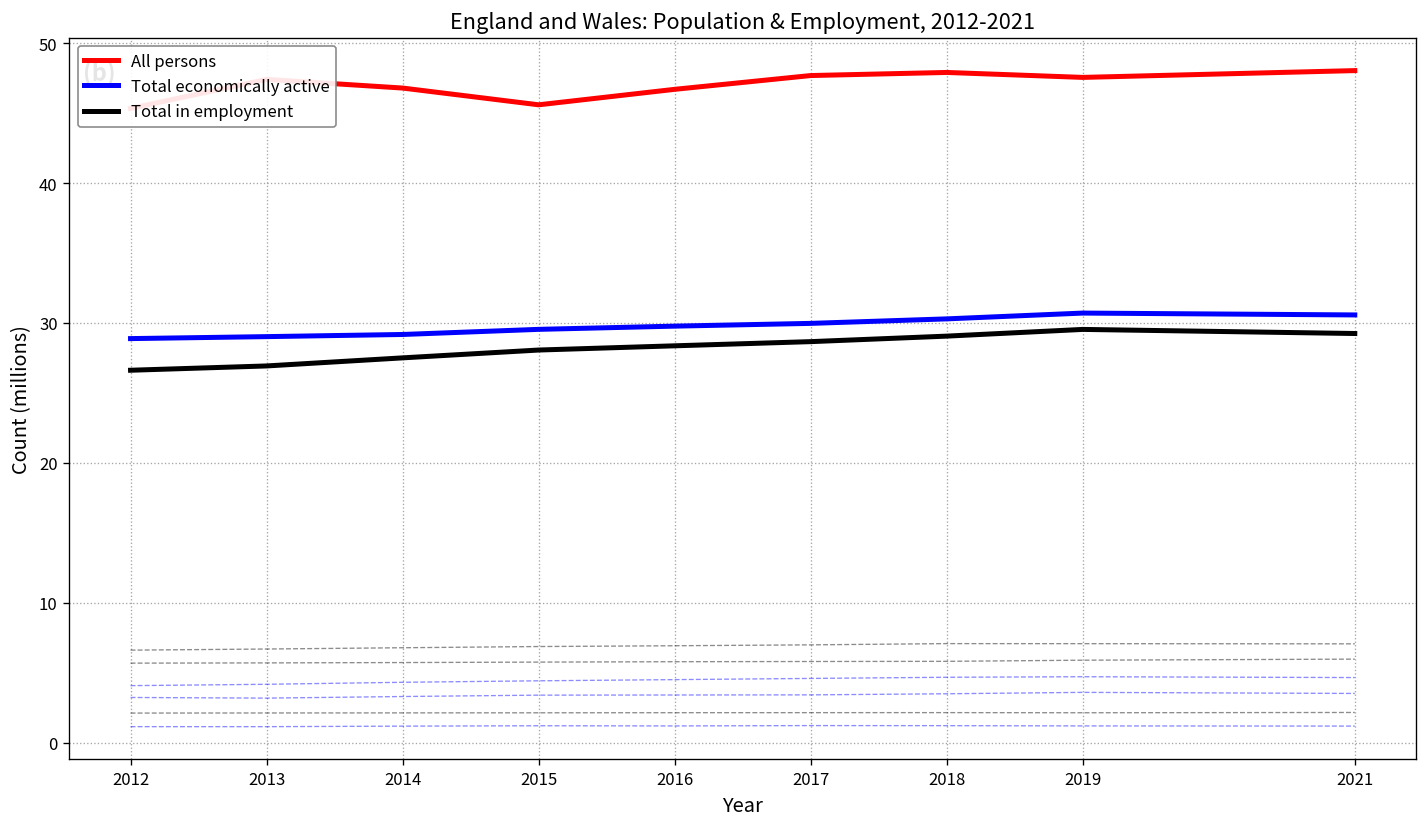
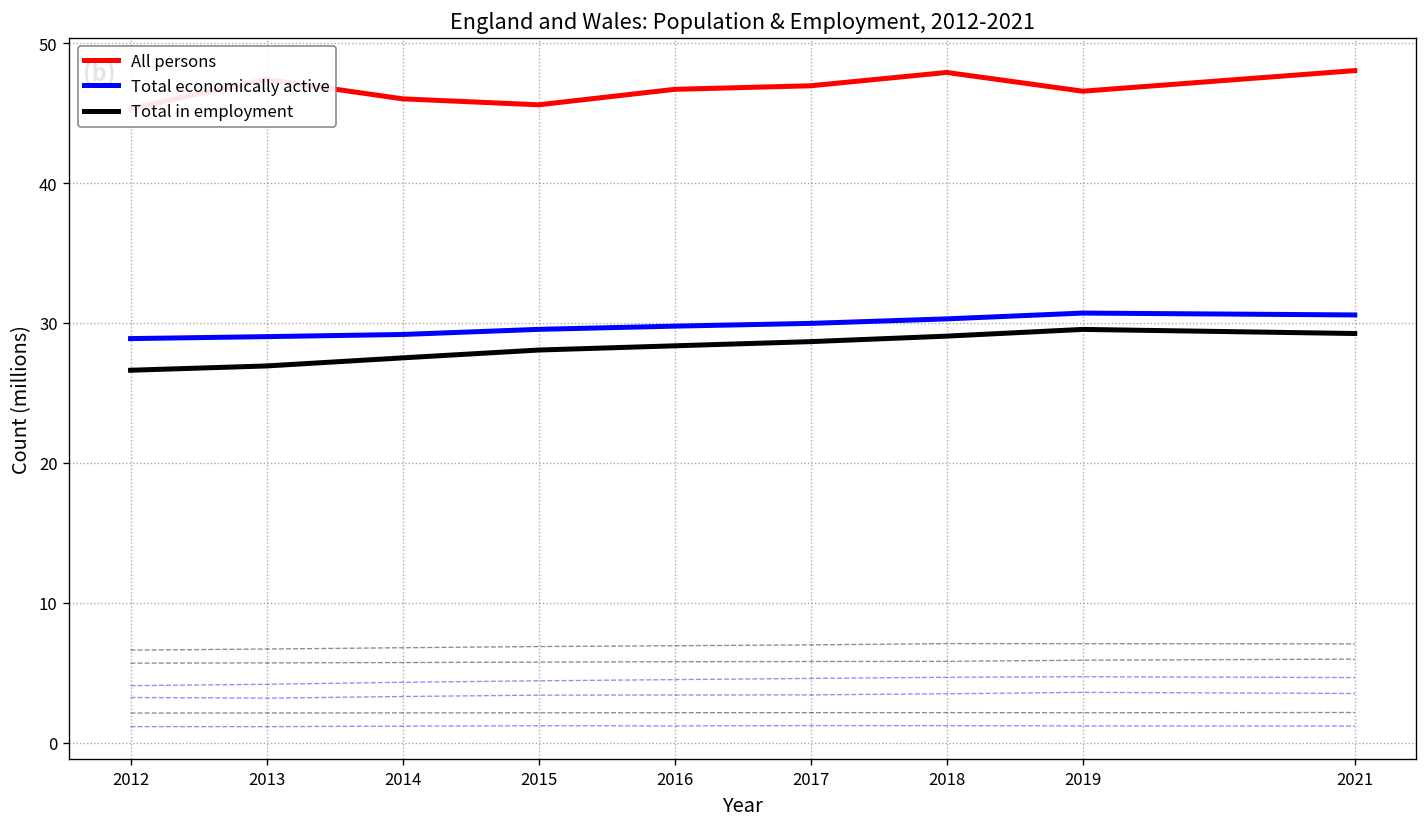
All persons, 2014: 46.8 -> 46.0
All persons, 2017: 47.7 -> 47.0
All persons, 2019: 47.6 -> 46.6
